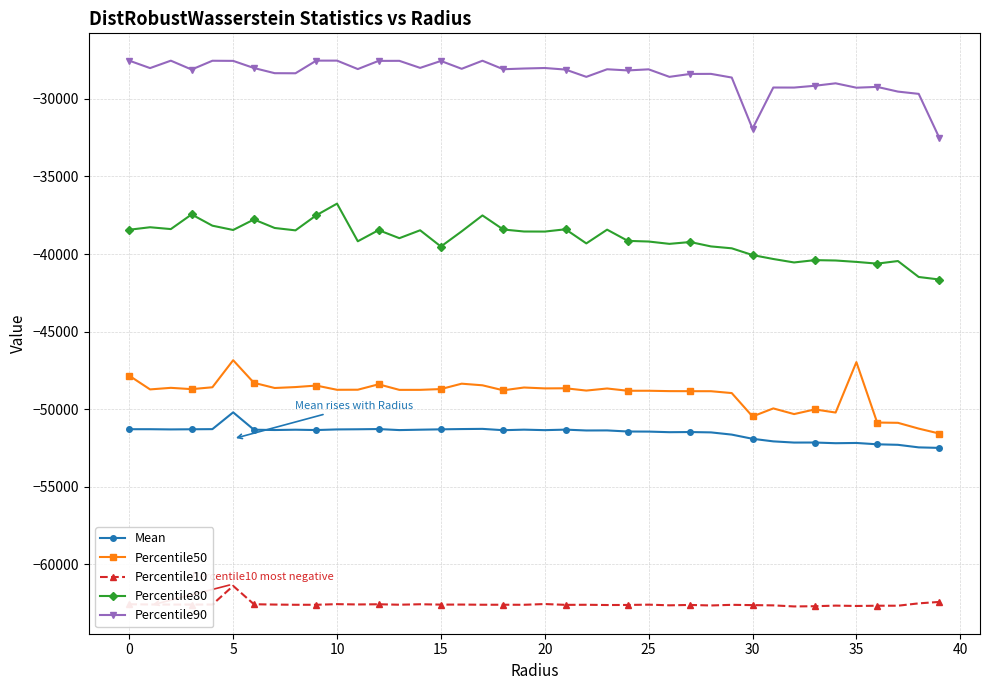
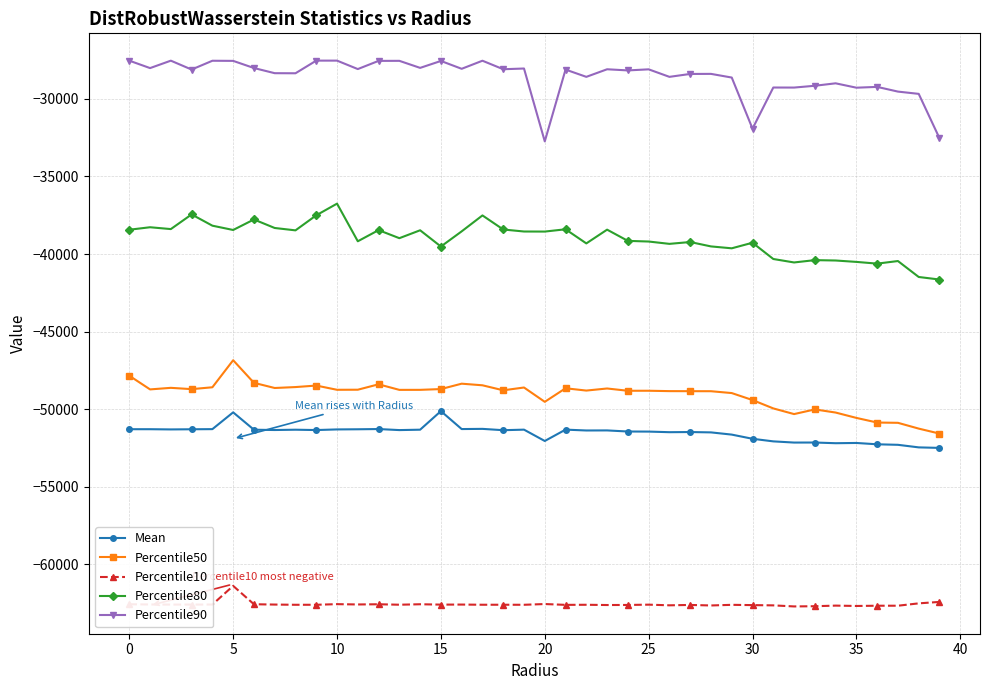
Mean, 15: -51300 -> -50100
Mean, 20: -51400 -> -52100
Percentile50, 20: -48700 -> -49500
Percentile90, 20: -28000 -> -32700
Percentile50, 30: -50500 -> -49400
Percentile80, 30: -40100 -> -39300
Percentile50, 35: -47000 -> -50600
